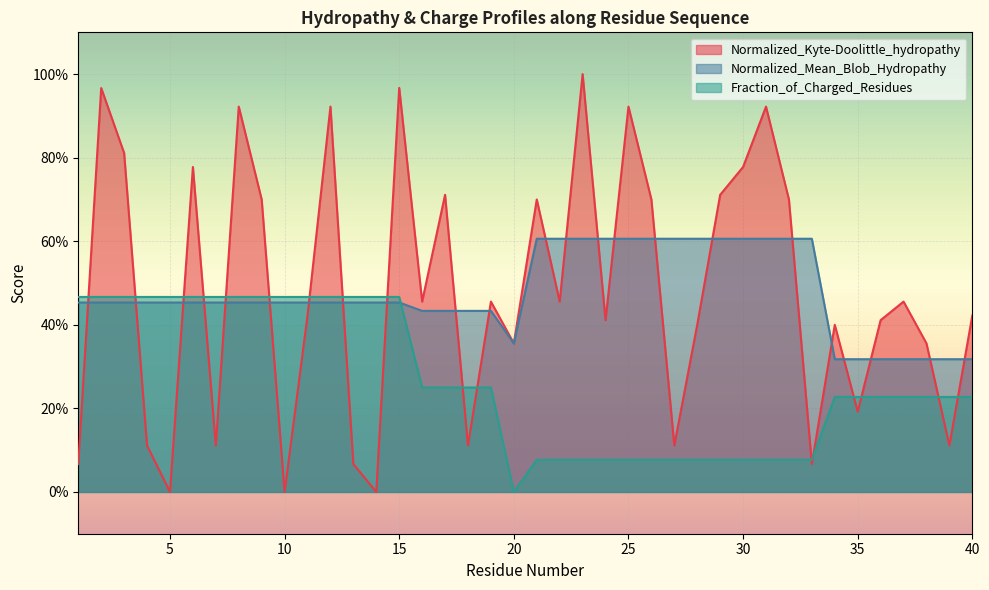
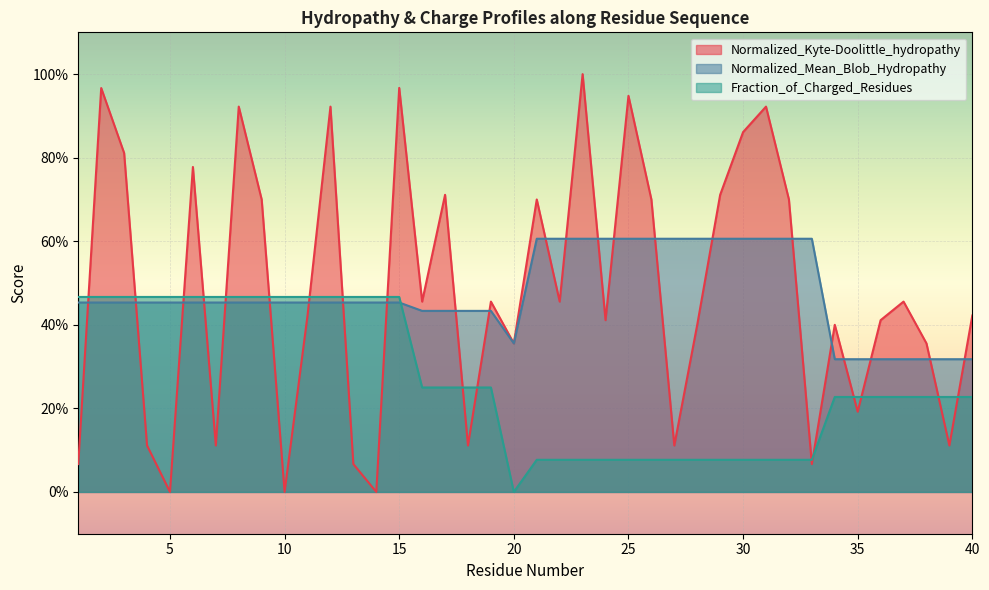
Normalized_Kyte-Doolittle_hydropathy, 25: 92% -> 95%
Normalized_Kyte-Doolittle_hydropathy, 30: 78% -> 86%
